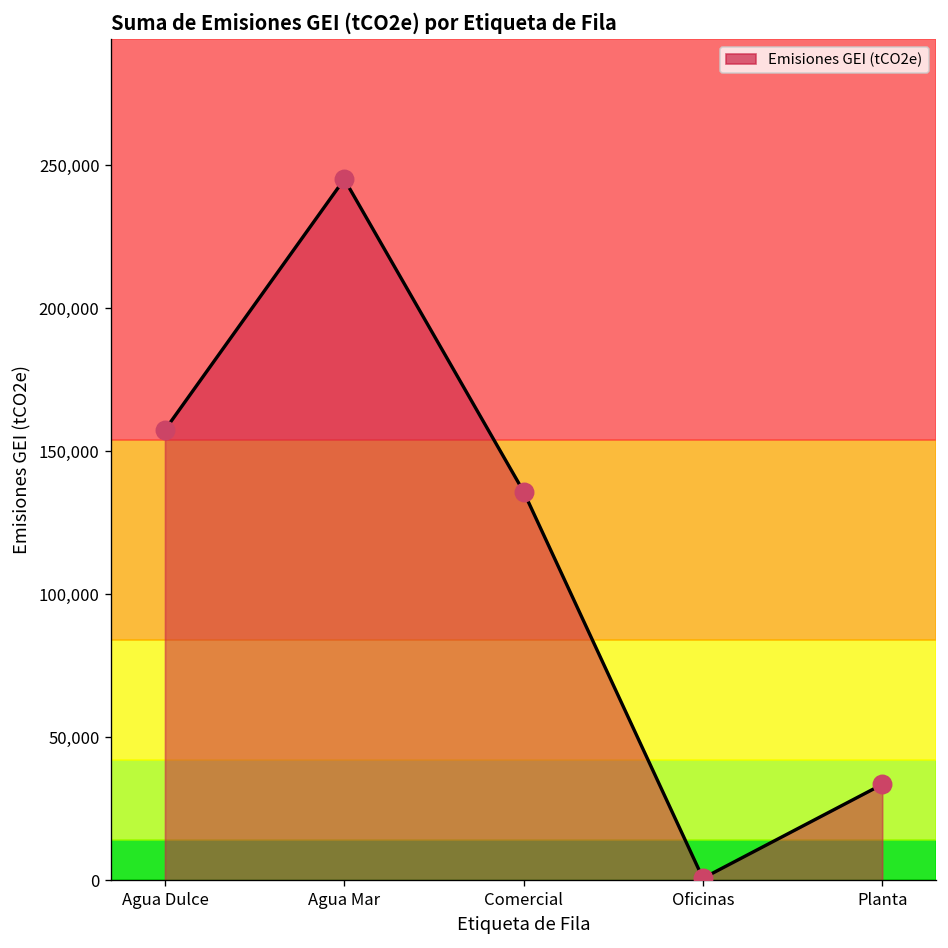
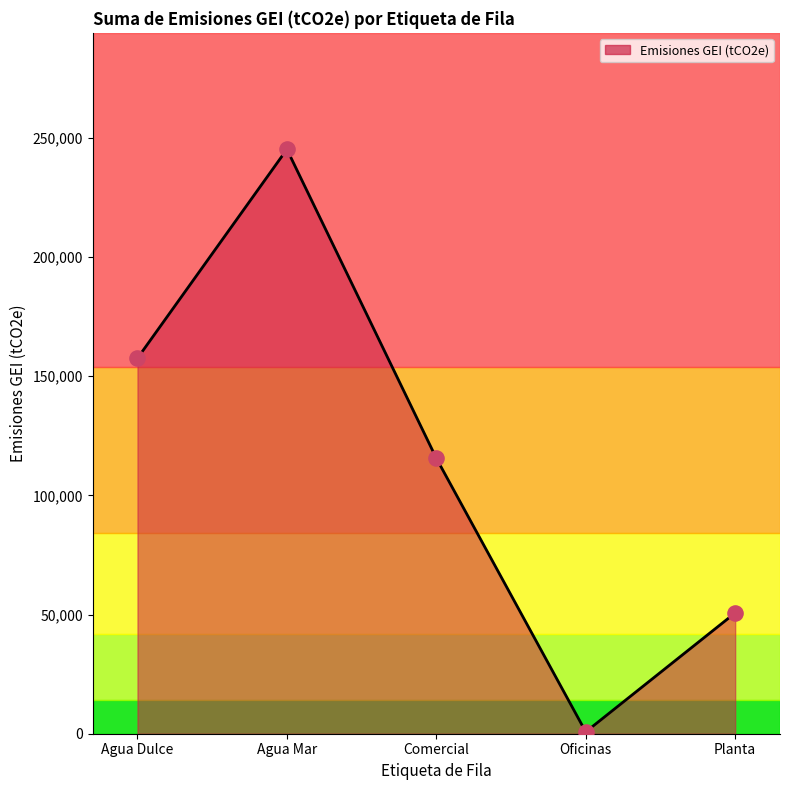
Comercial: 136,000 -> 116,000
Planta: 34,000 -> 51,000
